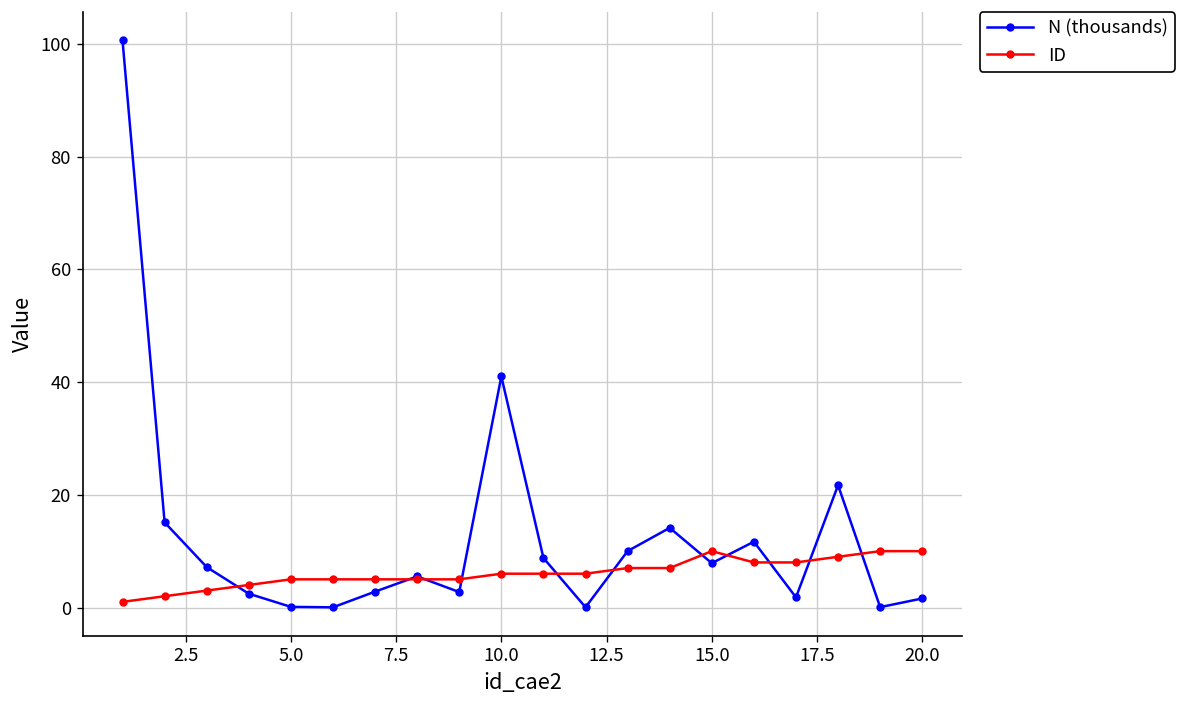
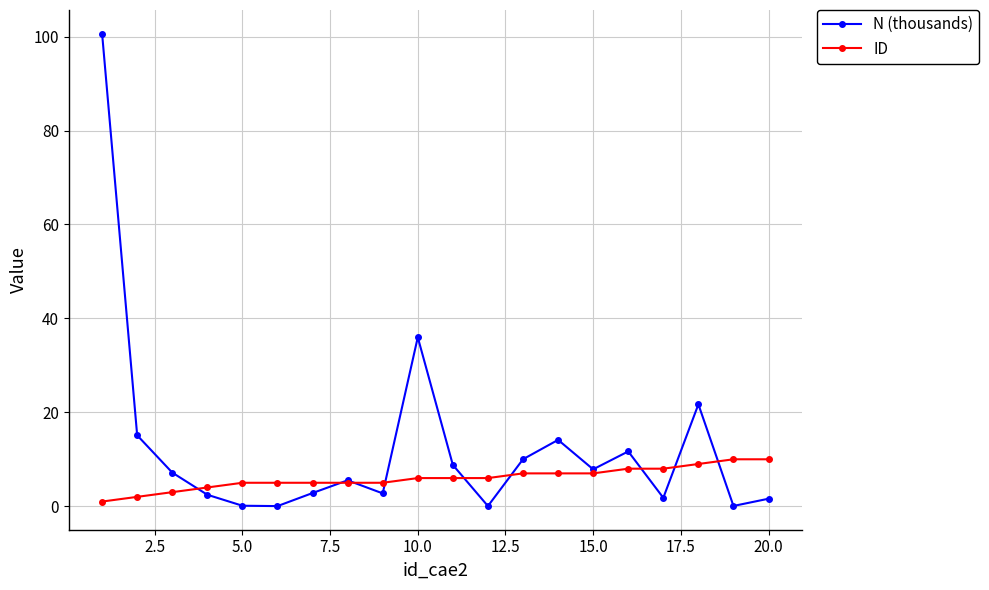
N (thousands), 10.0: 41 -> 36
ID, 15.0: 10 -> 7
